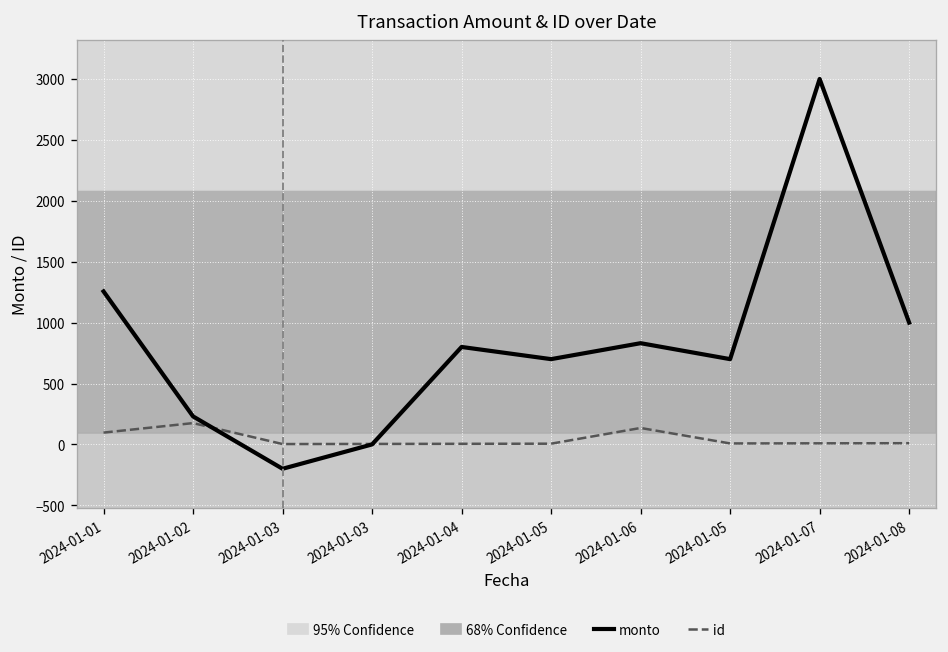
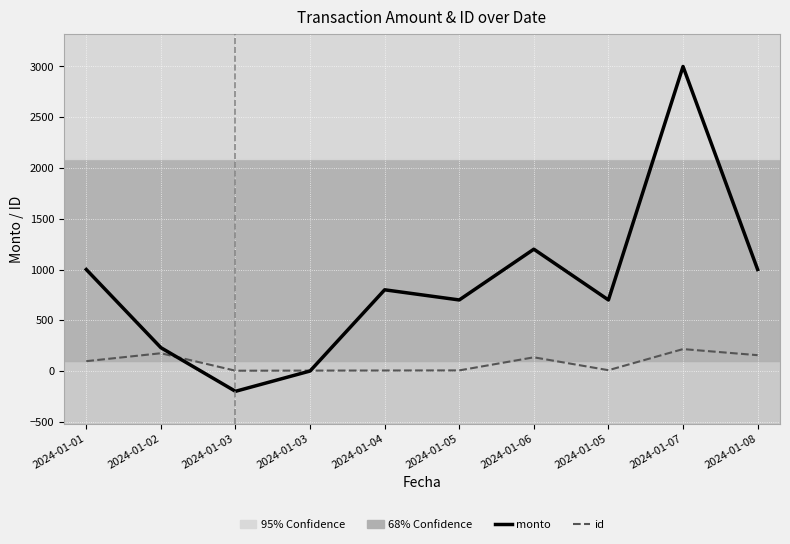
monto, 2024-01-01: 1260 -> 1000
monto, 2024-01-06: 830 -> 1200
id, 2024-01-07: 10 -> 220
id, 2024-01-08: 10 -> 160
